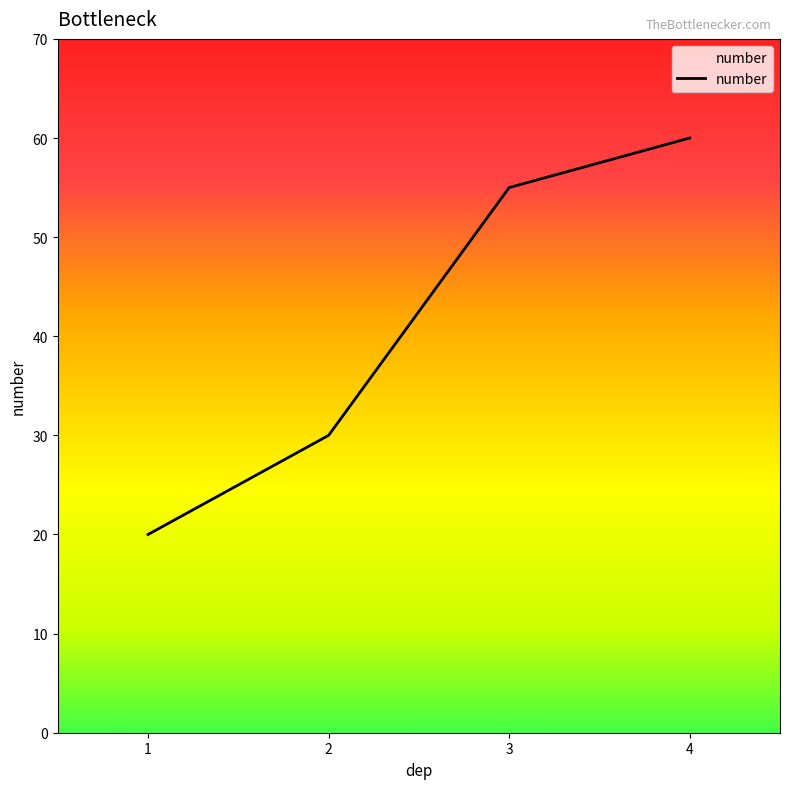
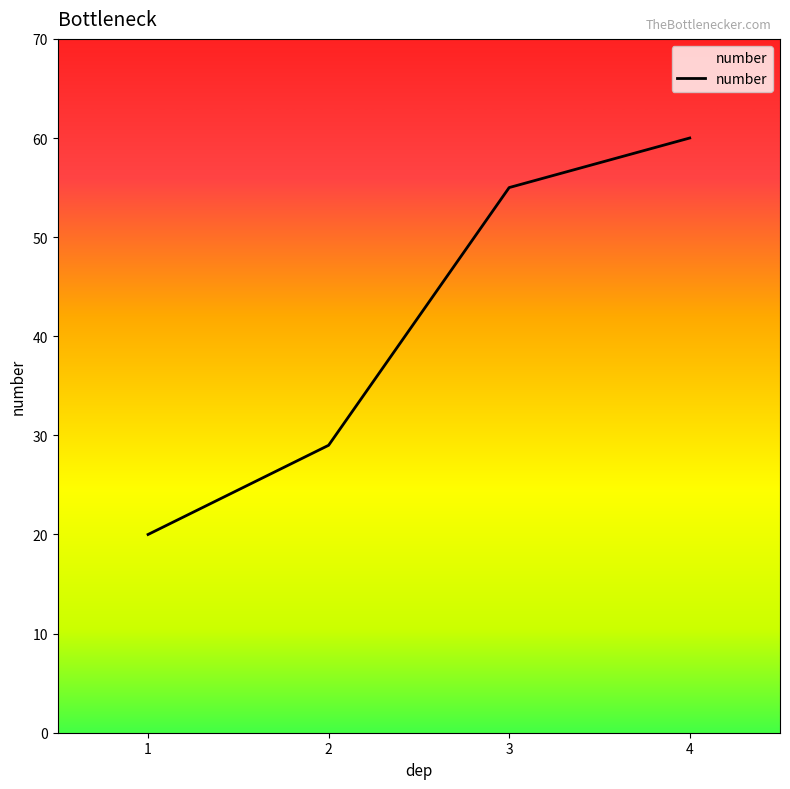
2: 30 -> 29
